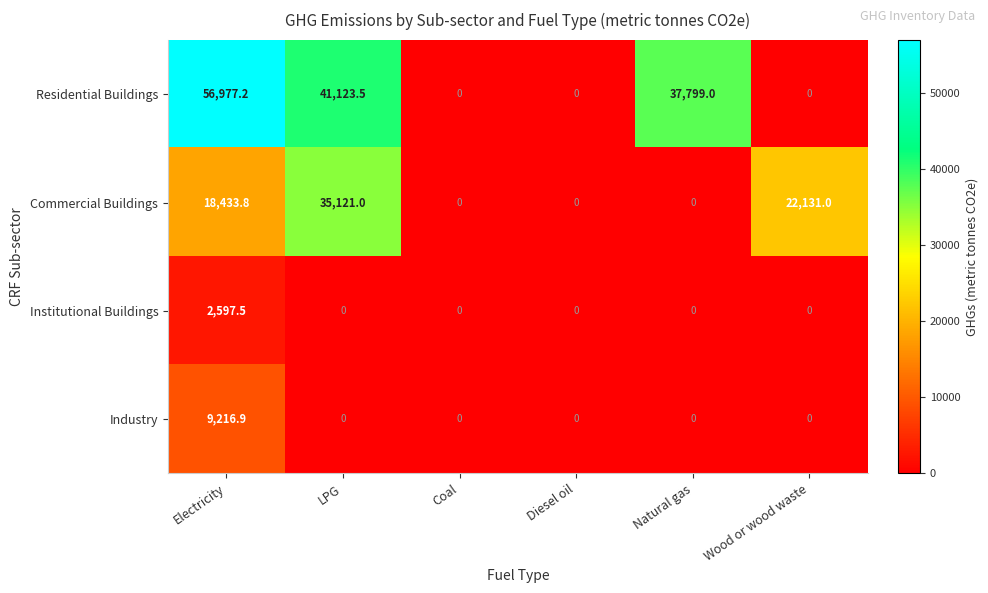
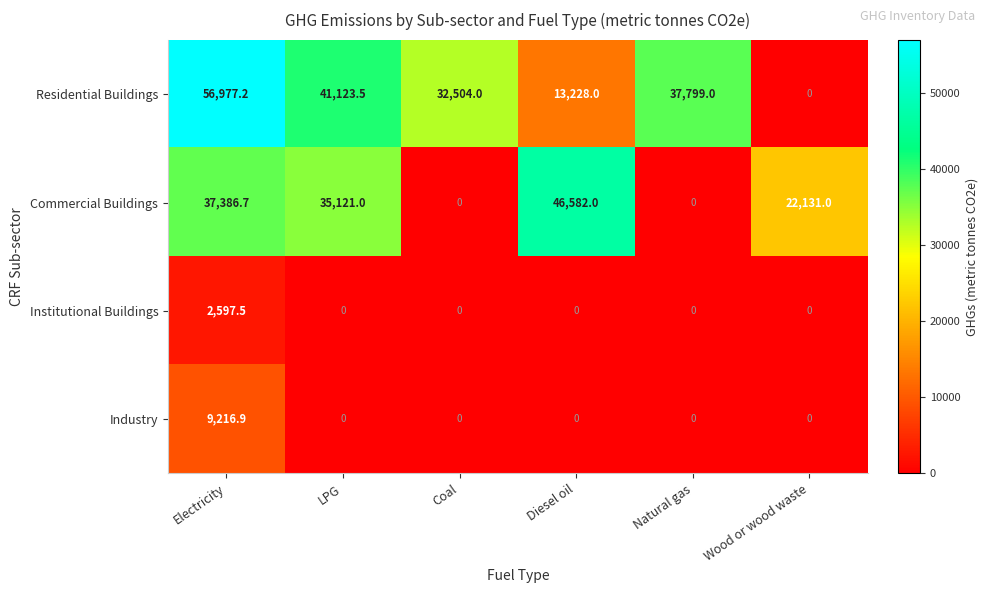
Residential Buildings, Coal: 0 -> 32,504.0
Residential Buildings, Diesel oil: 0 -> 13,228.0
Commercial Buildings, Electricity: 18,433.8 -> 37,386.7
Commercial Buildings, Diesel oil: 0 -> 46,582.0
